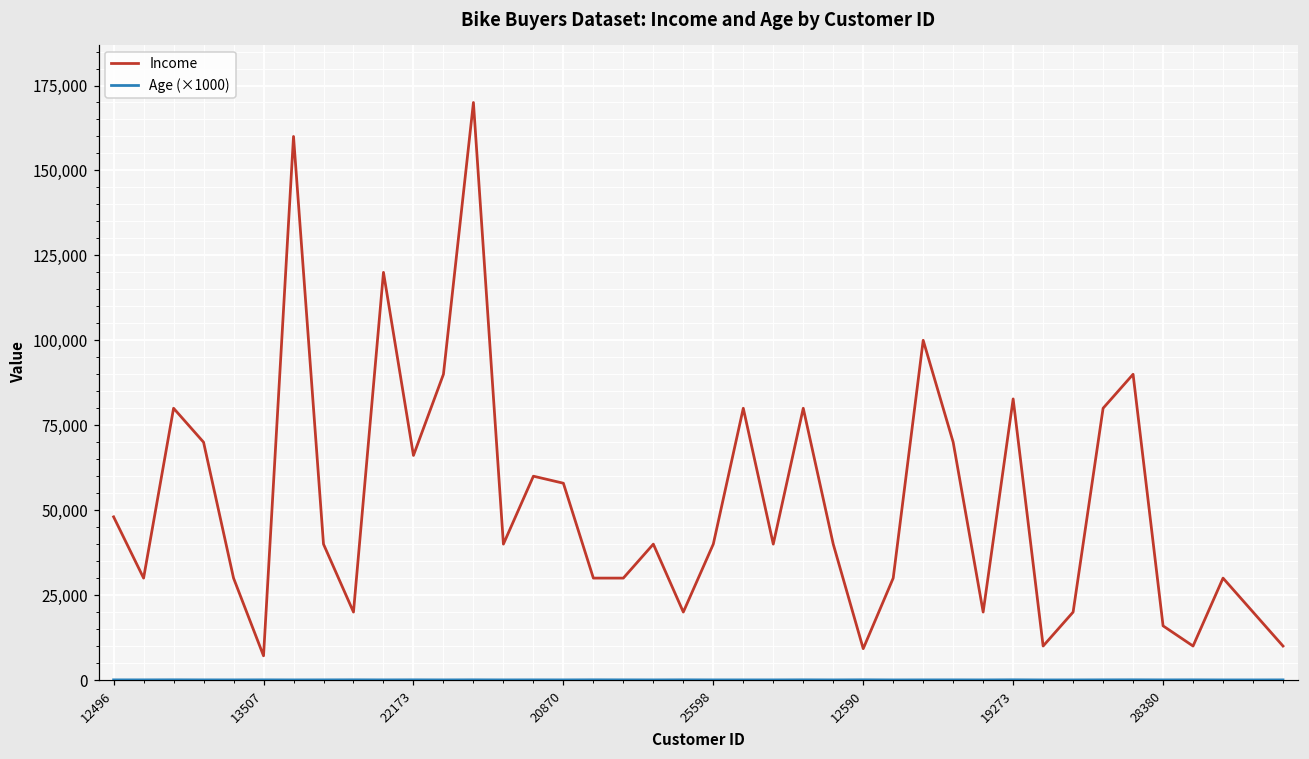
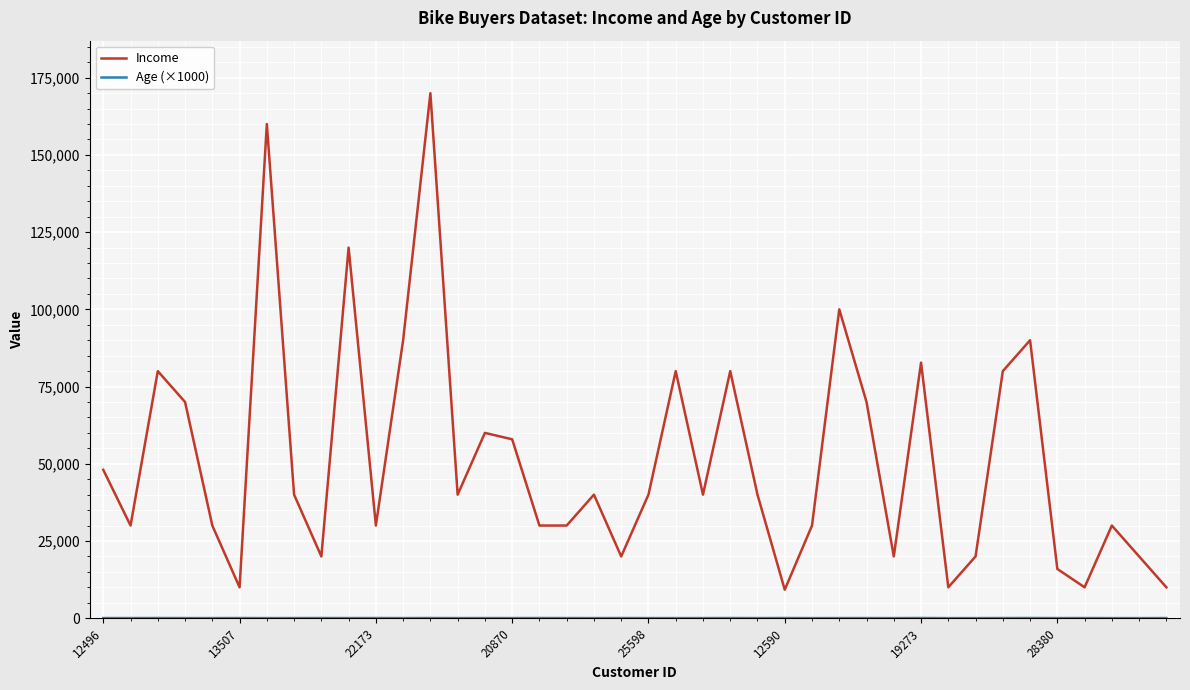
Income, 13507: 7,000 -> 10,000
Income, 22173: 66,000 -> 30,000
